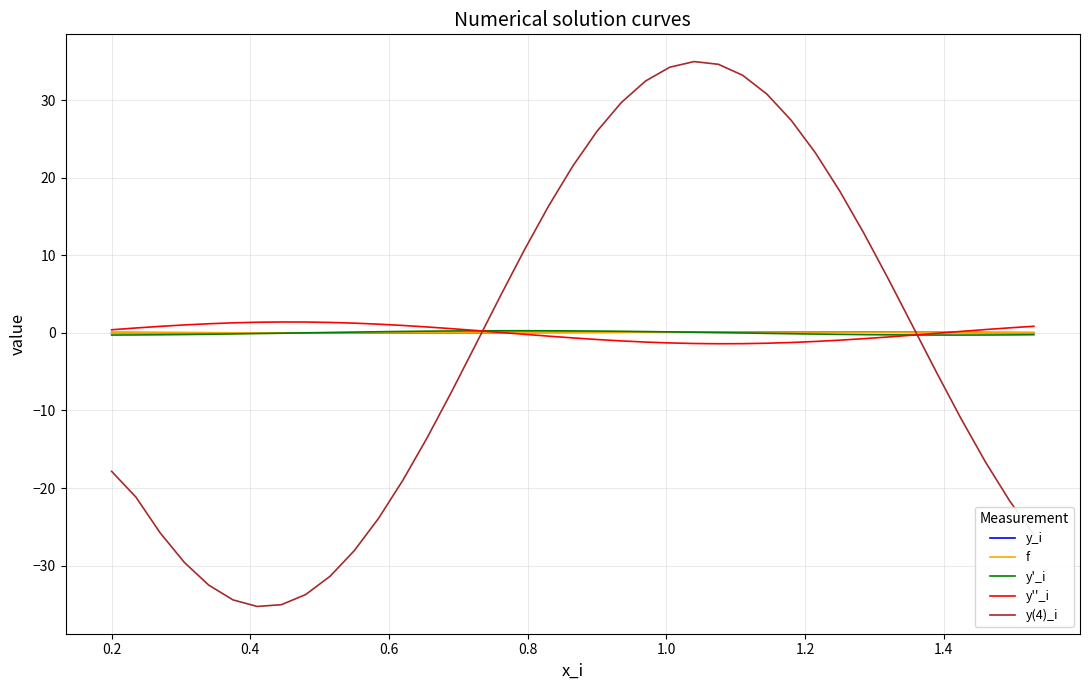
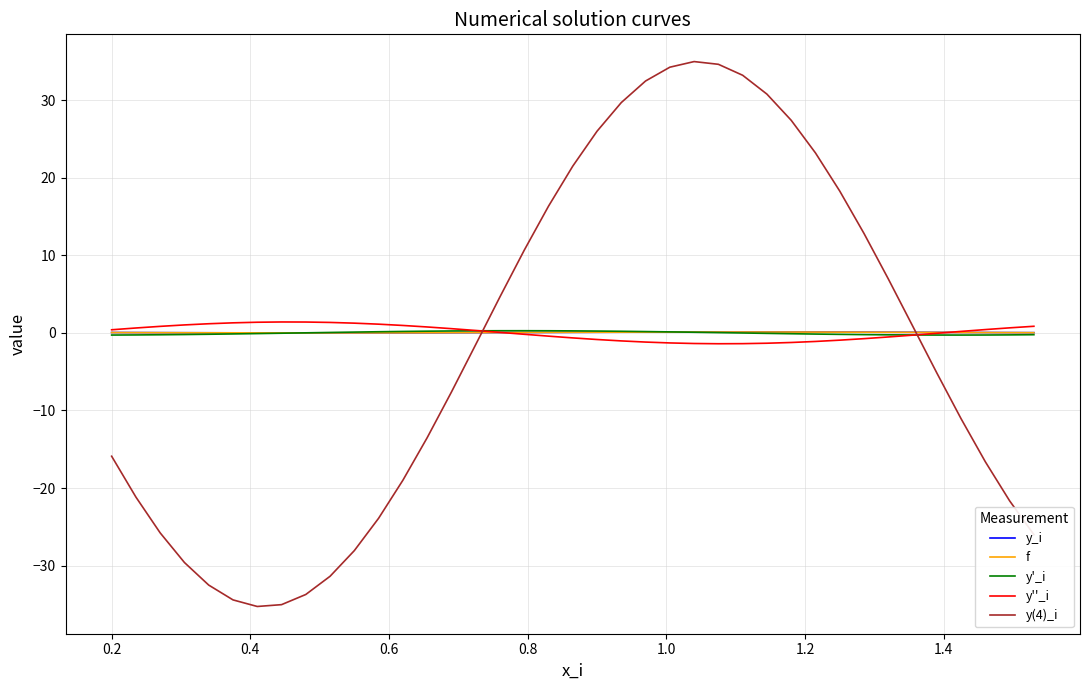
y(4)_i, 0.2: -18 -> -16
